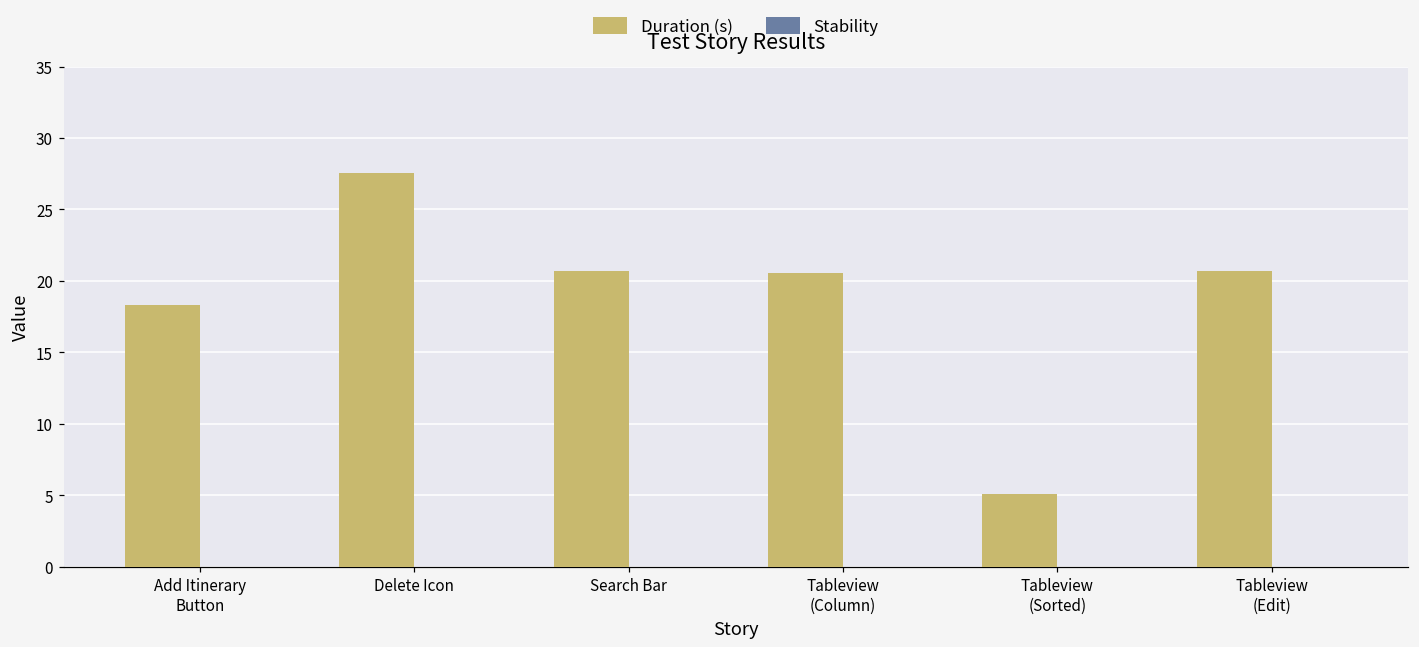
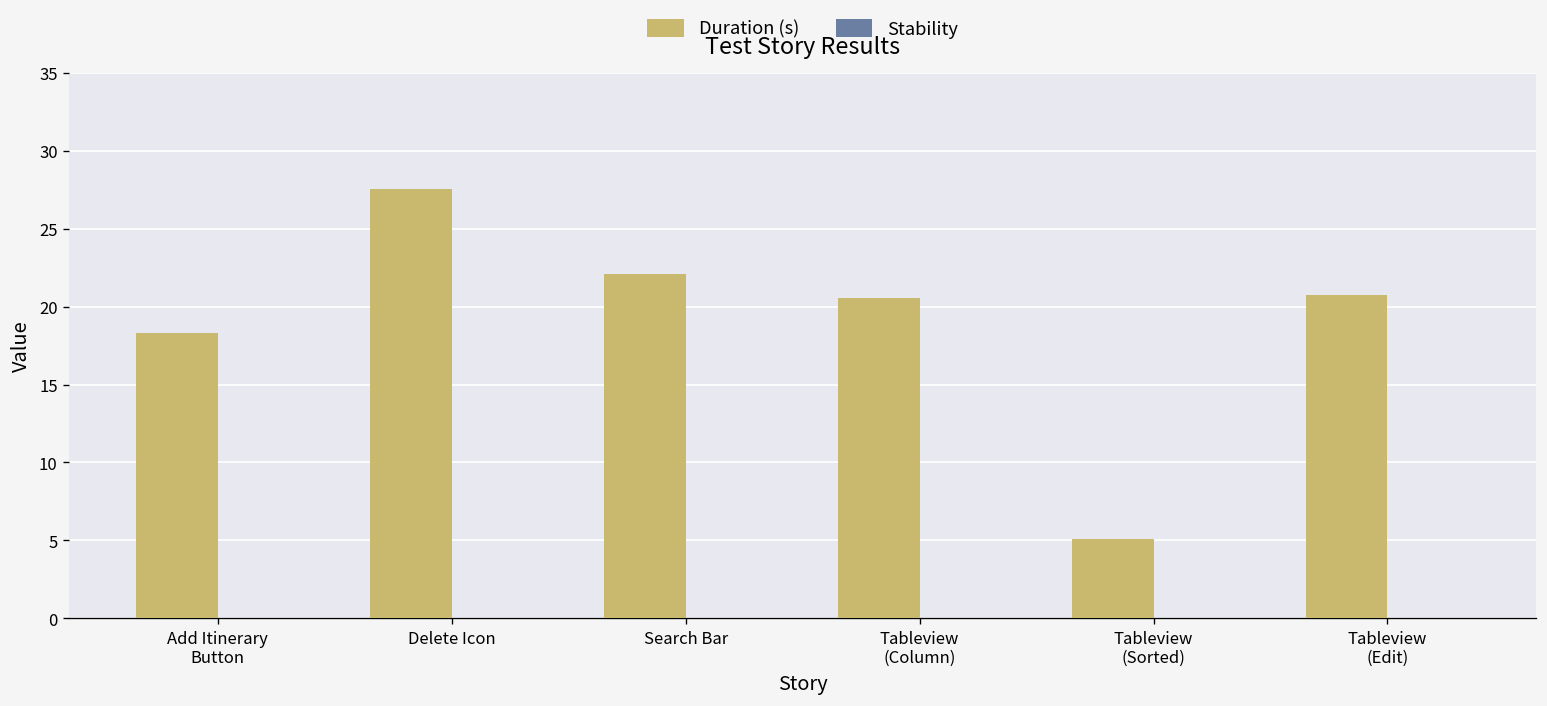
Duration (s), Search Bar: 20.7 -> 22.1
